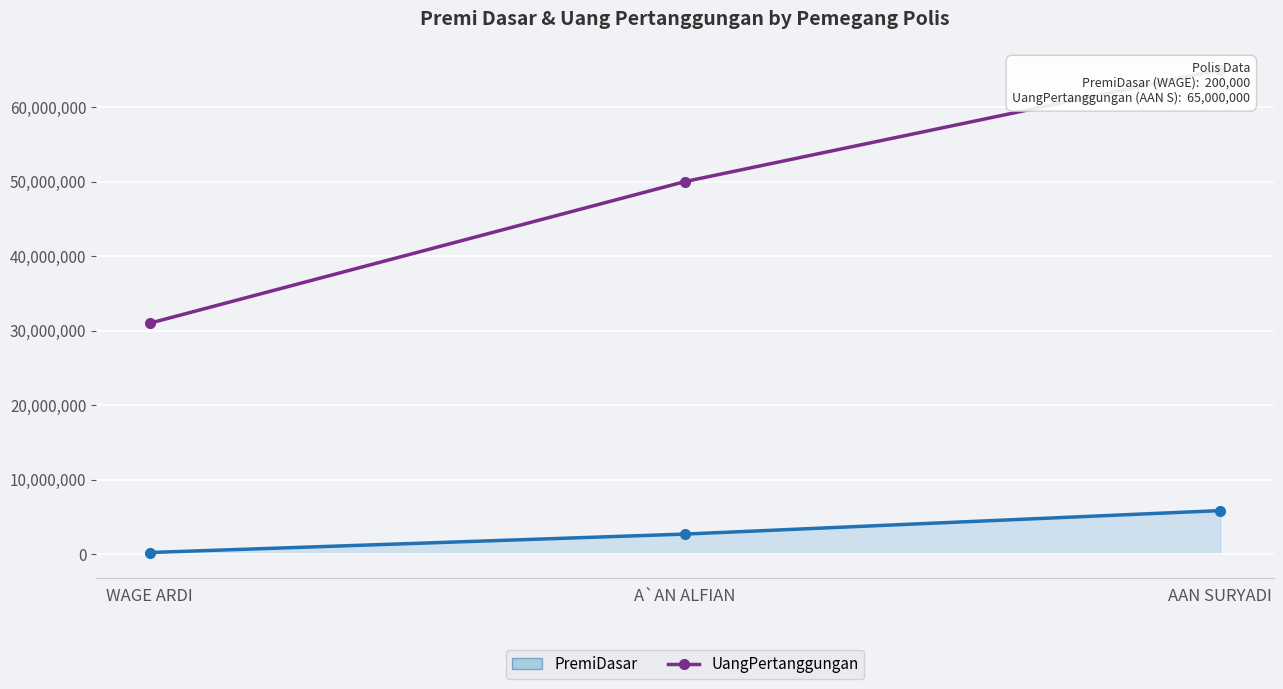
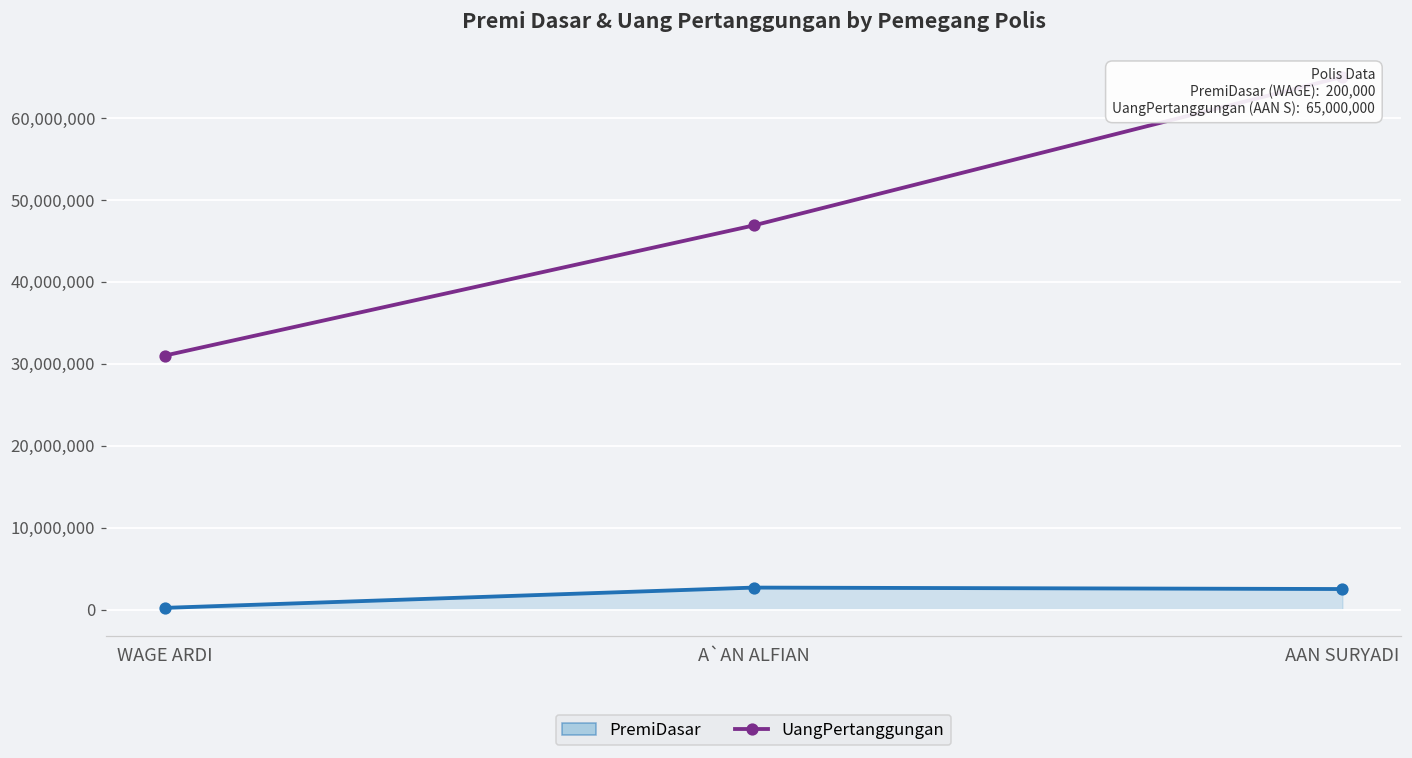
UangPertanggungan, A`AN ALFIAN: 50,000,000 -> 47,000,000
PremiDasar, AAN SURYADI: 6,000,000 -> 3,000,000
